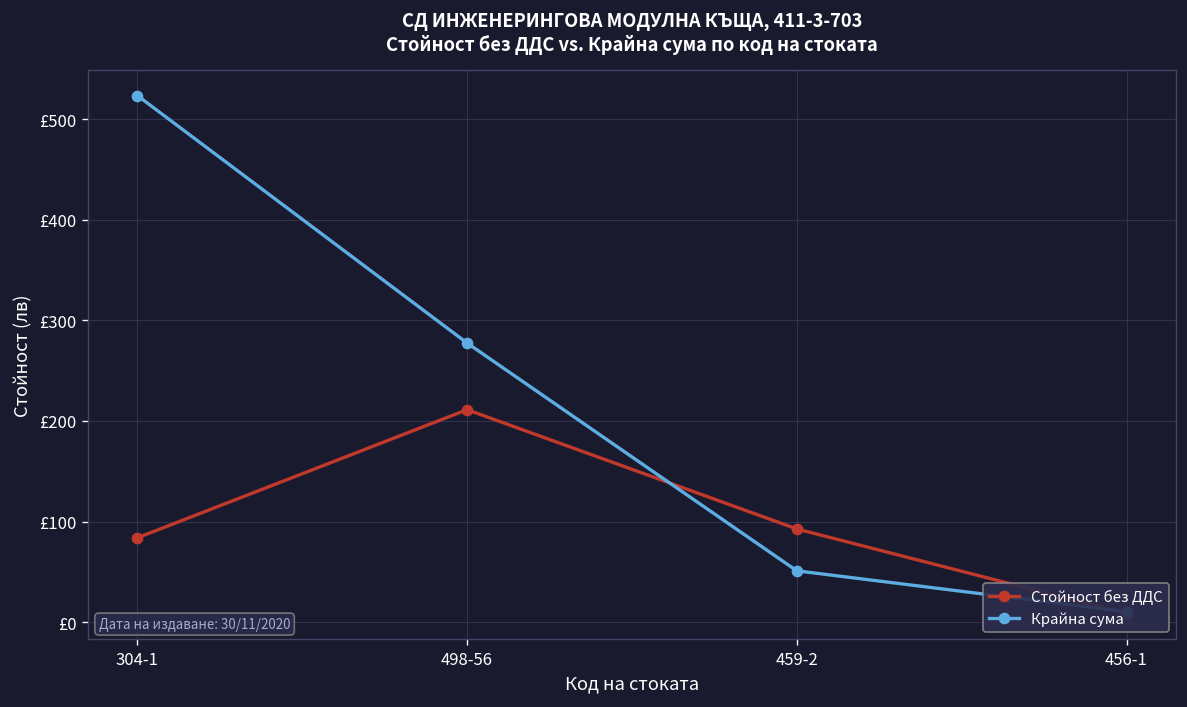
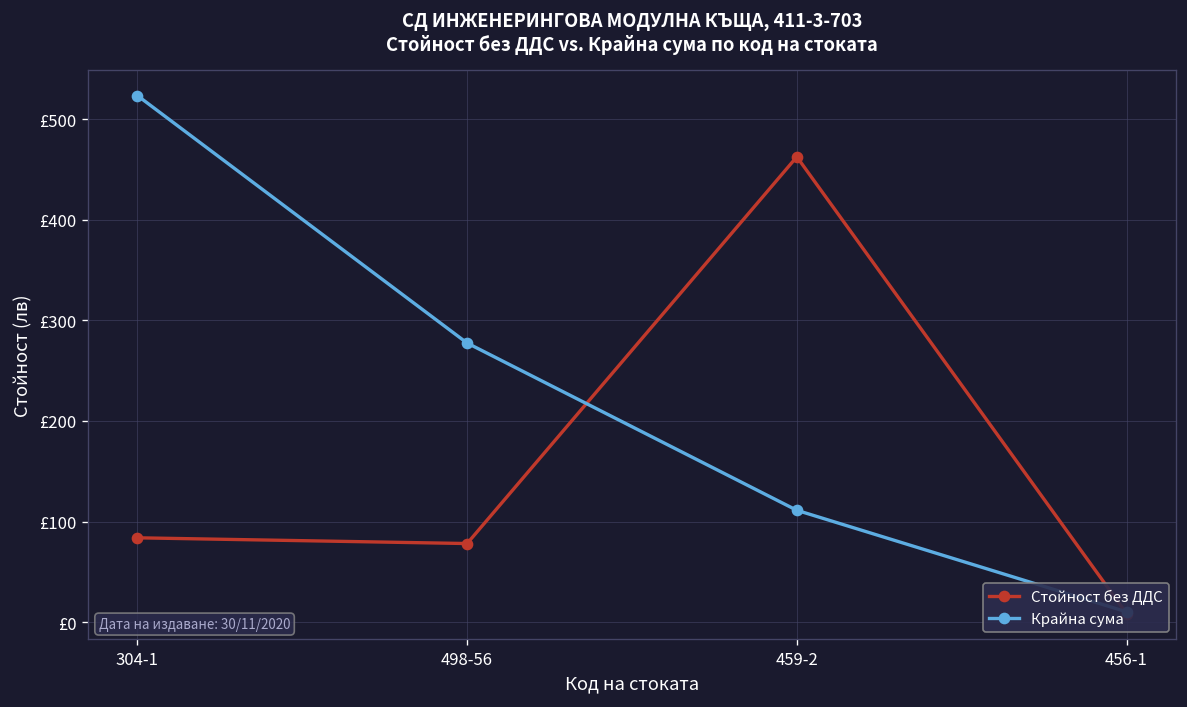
Стойност без ДДС, 498-56: £210 -> £80
Стойност без ДДС, 459-2: £90 -> £460
Крайна сума, 459-2: £50 -> £110
